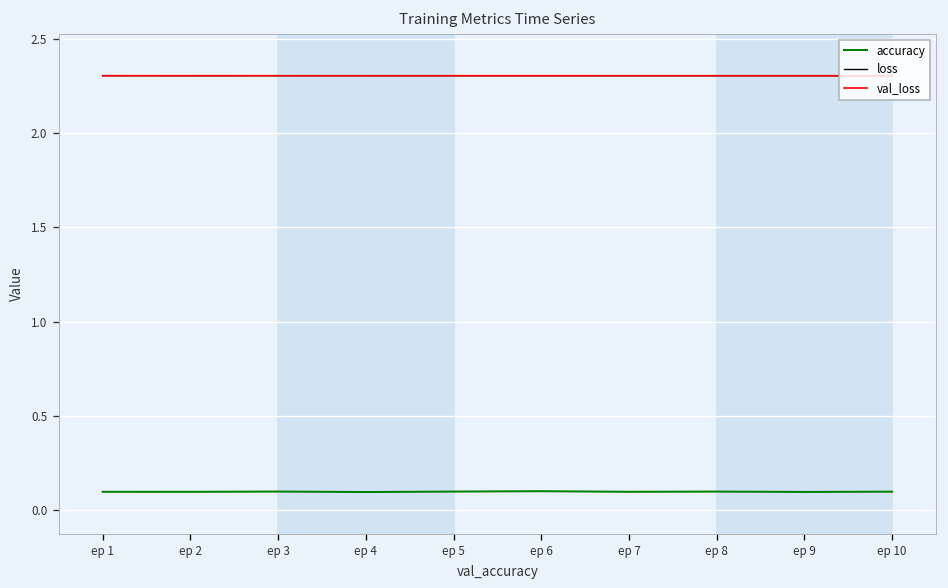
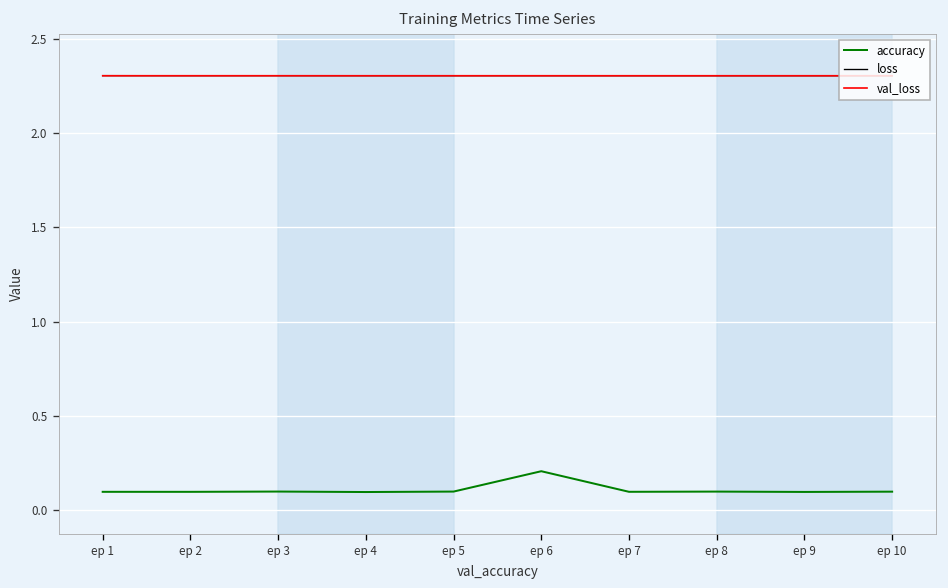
accuracy, ep 6: 0.10 -> 0.21
